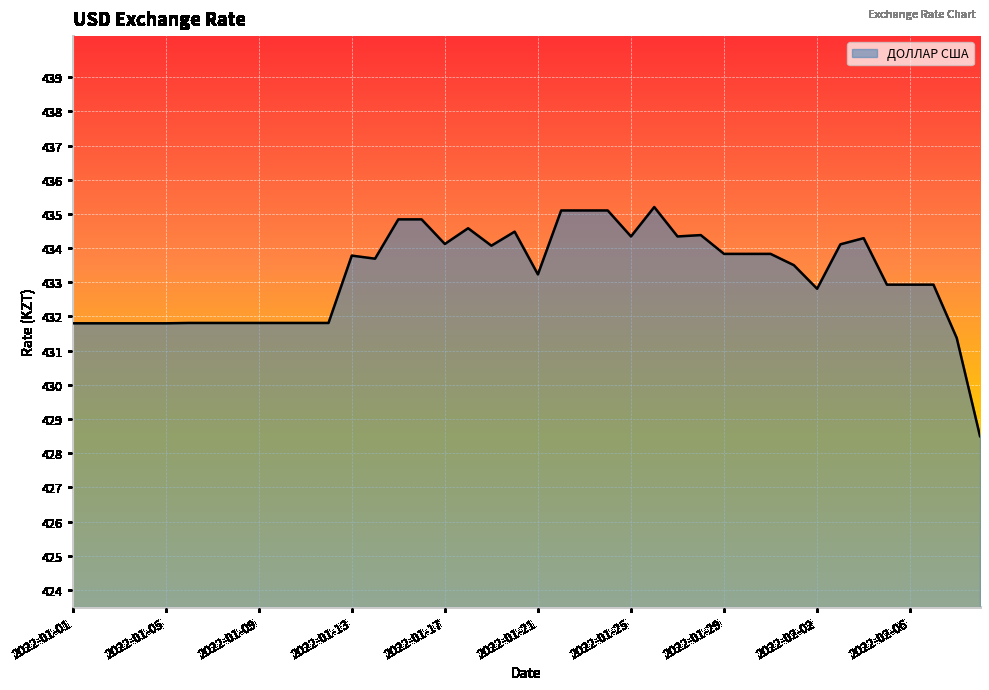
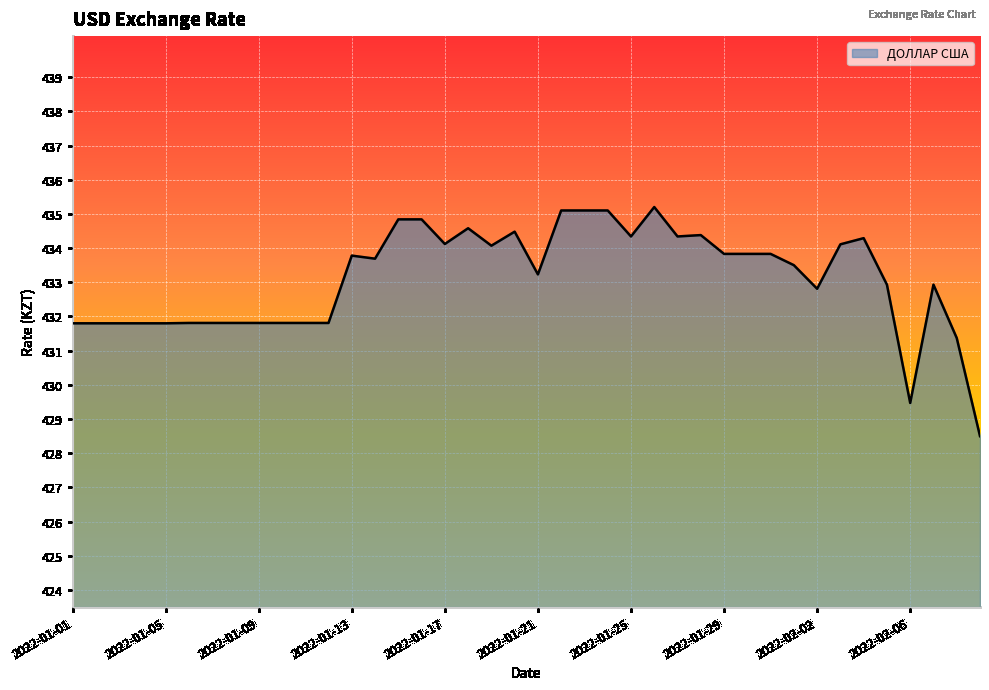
2022-02-06: 432.9 -> 429.5
